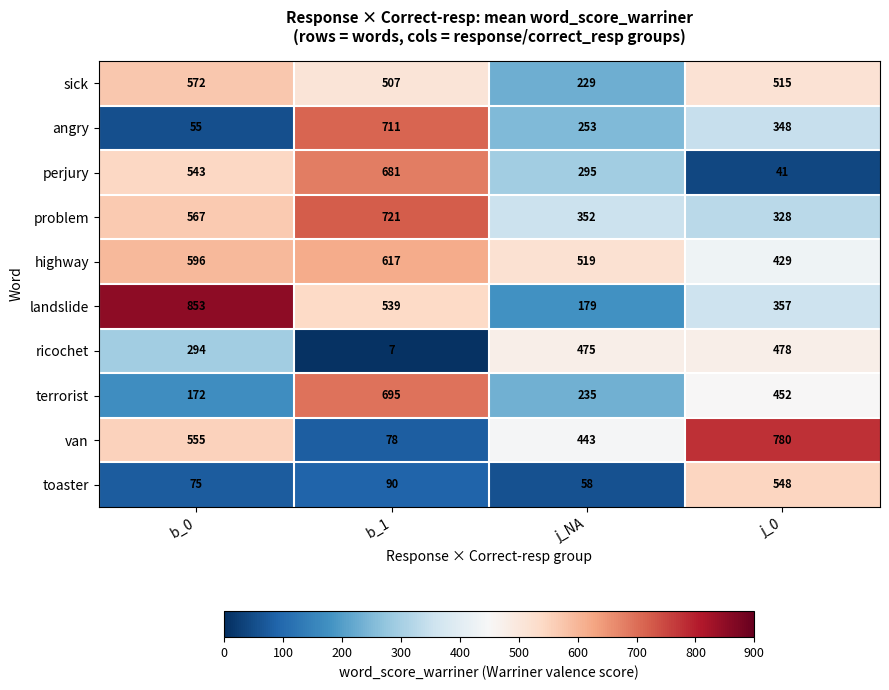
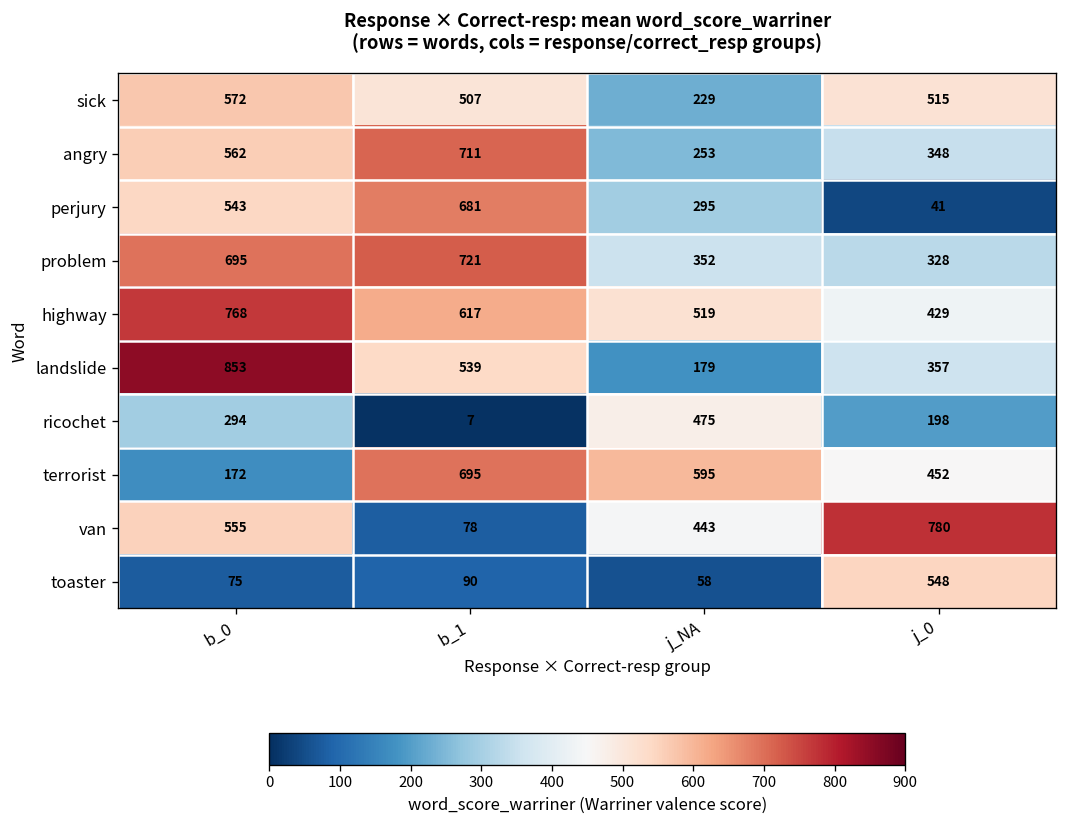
angry, b_0: 55 -> 562
problem, b_0: 567 -> 695
highway, b_0: 596 -> 768
ricochet, j_0: 478 -> 198
terrorist, j_NA: 235 -> 595
